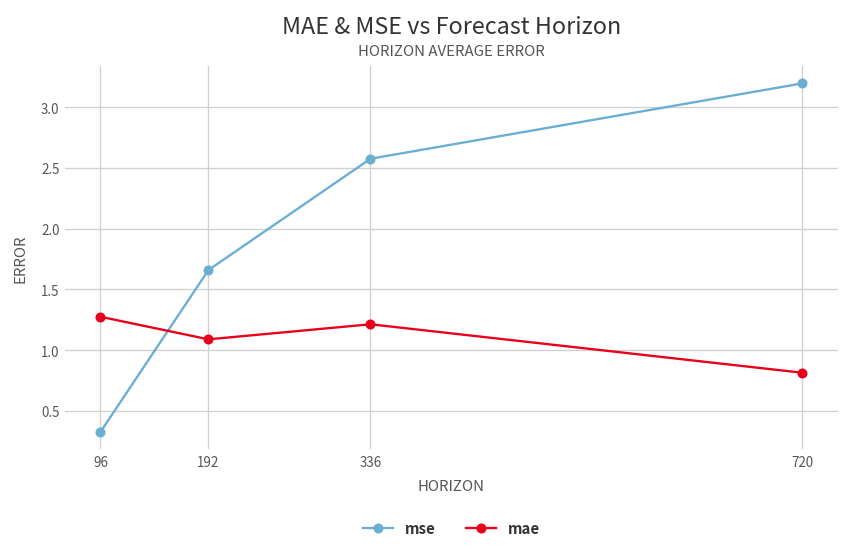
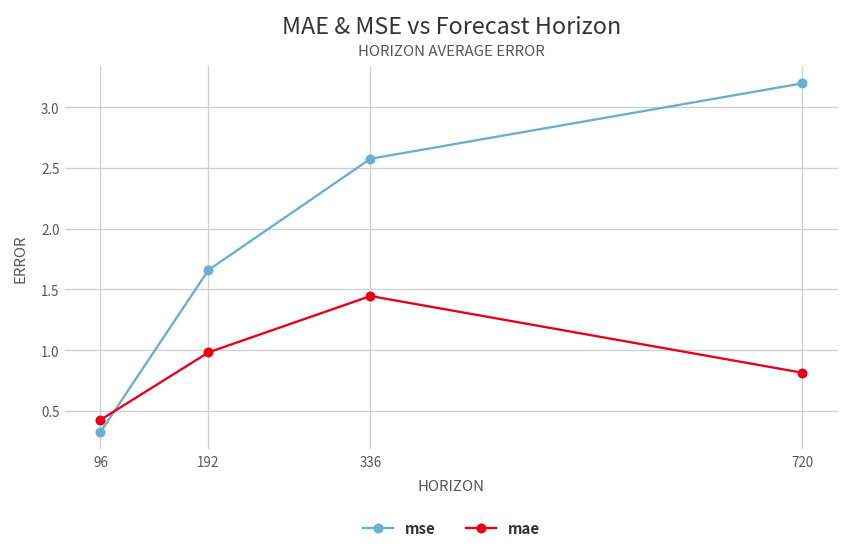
mae, 96: 1.27 -> 0.43
mae, 192: 1.09 -> 0.98
mae, 336: 1.21 -> 1.45
